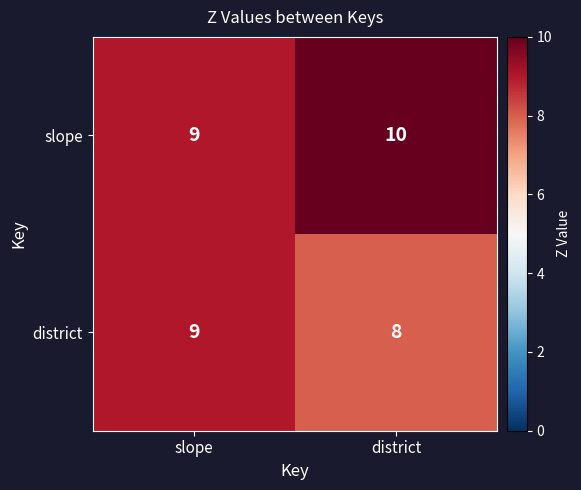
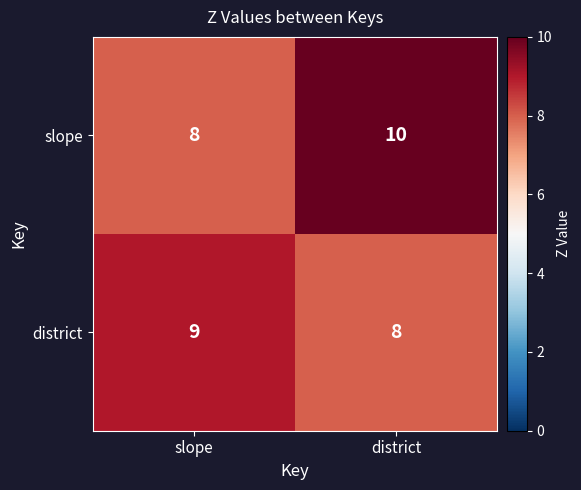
slope, slope: 9 -> 8
